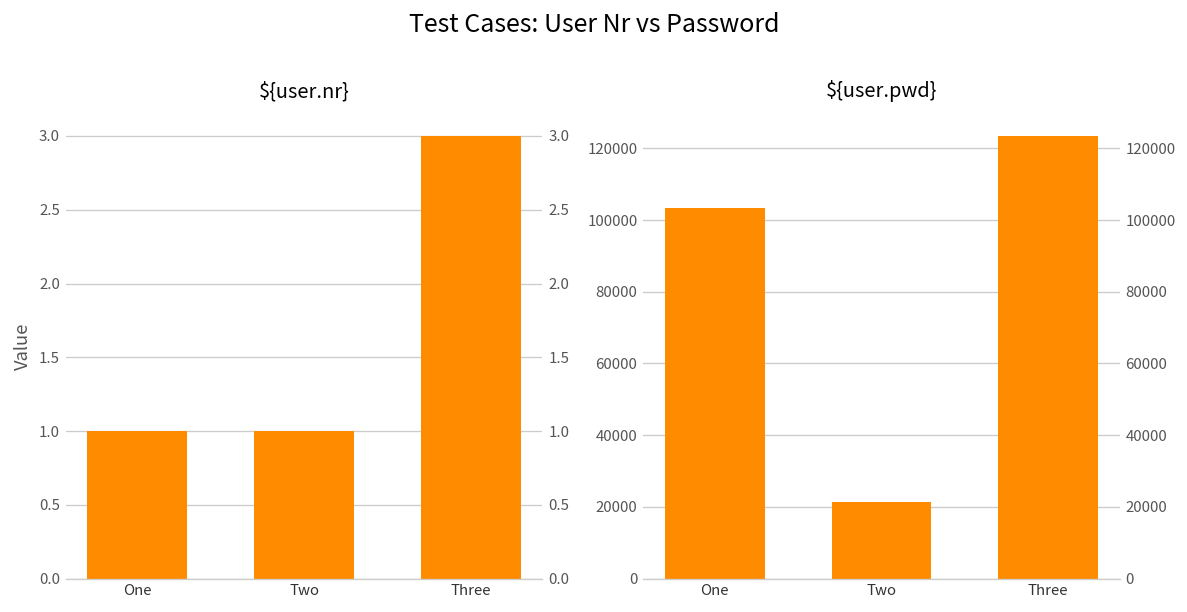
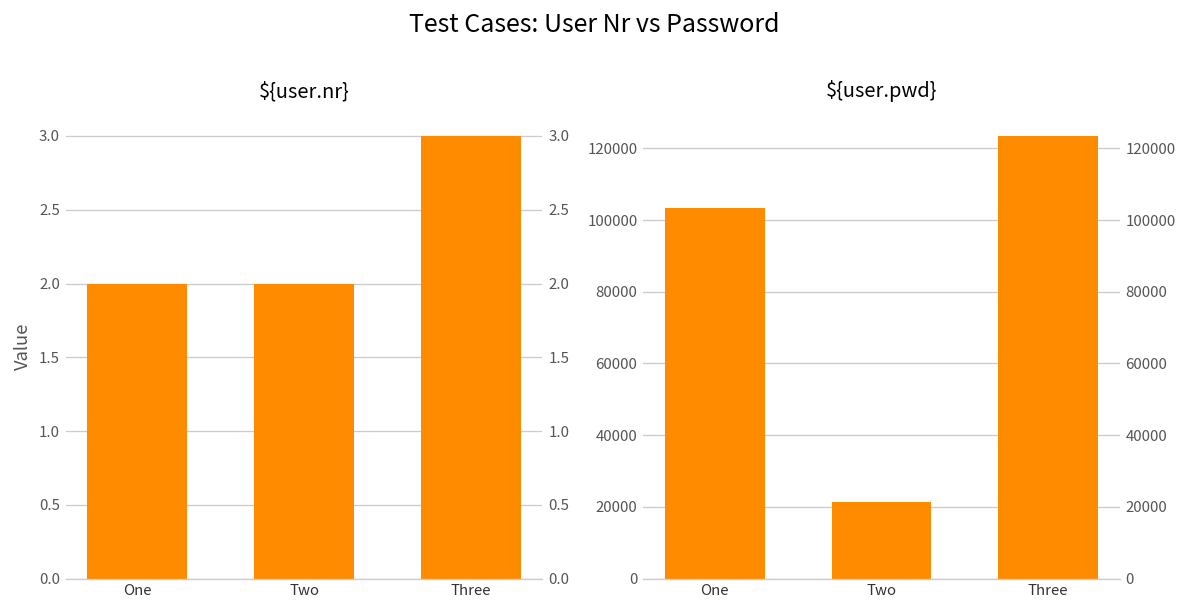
${user.nr}, One: 1 -> 2
${user.nr}, Two: 1 -> 2
